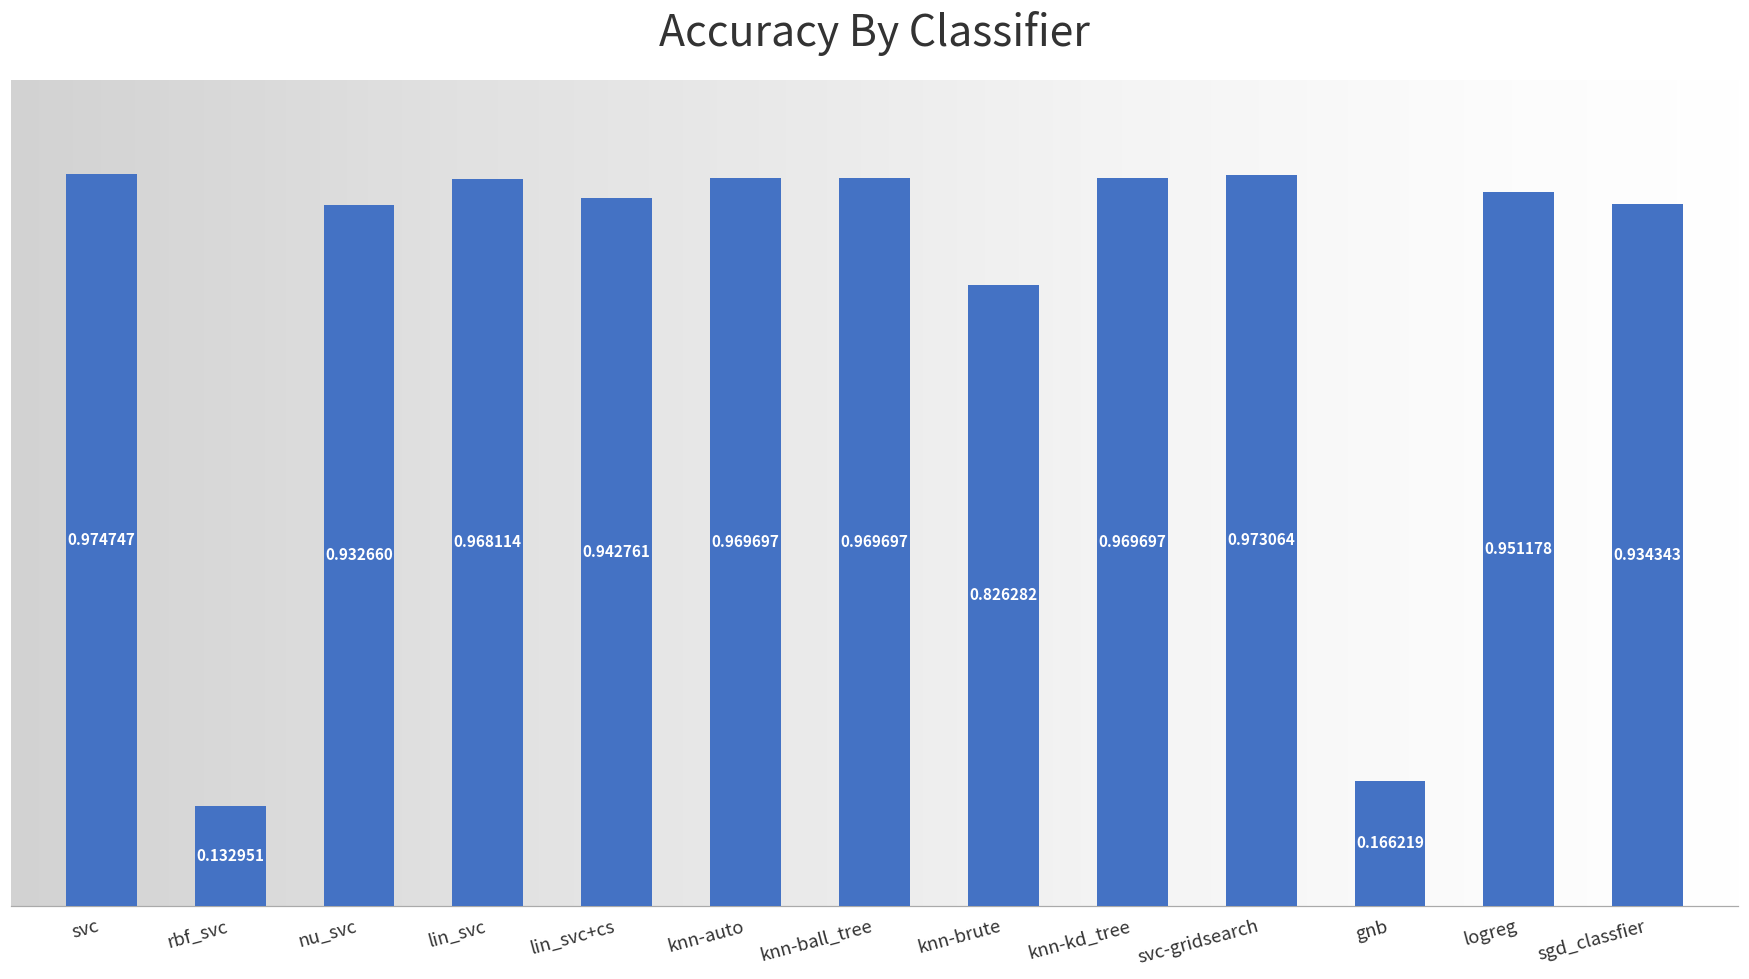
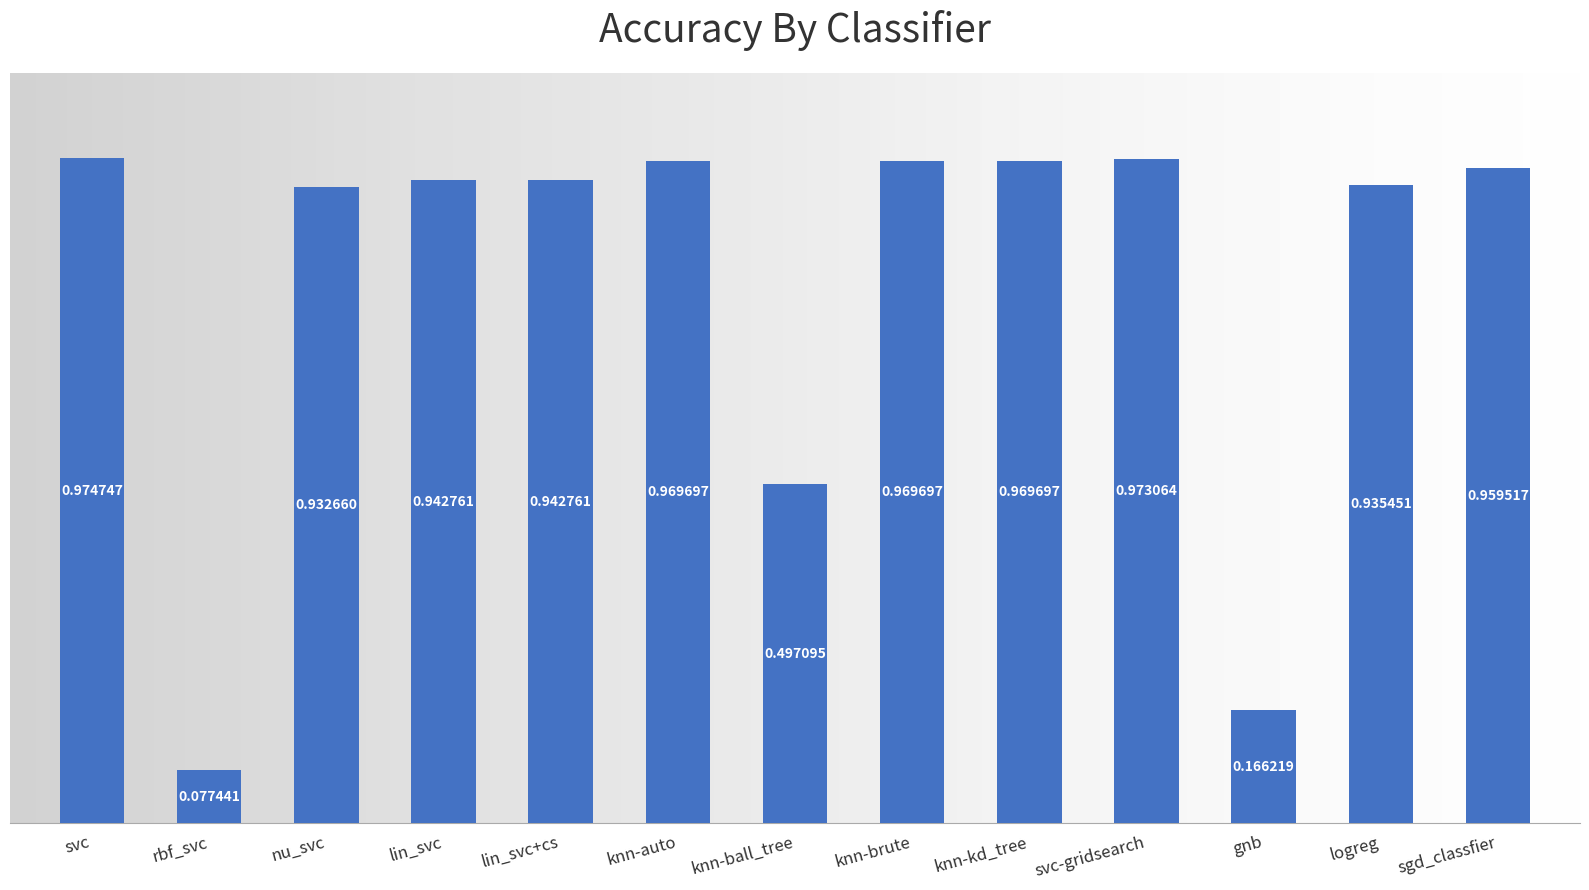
rbf_svc: 0.132951 -> 0.077441
lin_svc: 0.968114 -> 0.942761
knn-ball_tree: 0.969697 -> 0.497095
knn-brute: 0.826282 -> 0.969697
logreg: 0.951178 -> 0.935451
sgd_classfier: 0.934343 -> 0.959517
